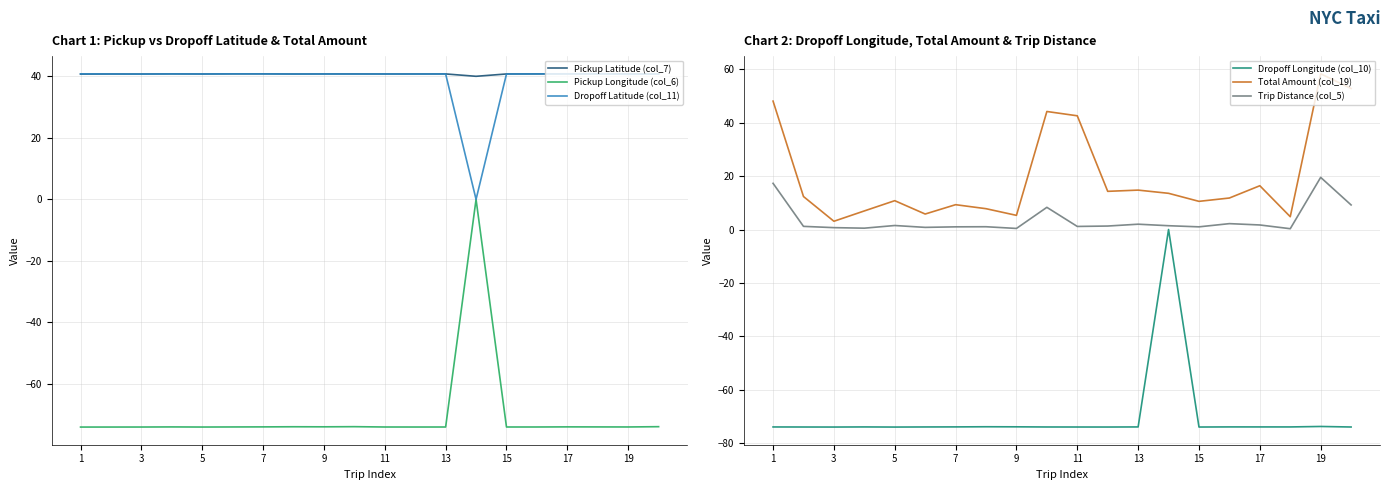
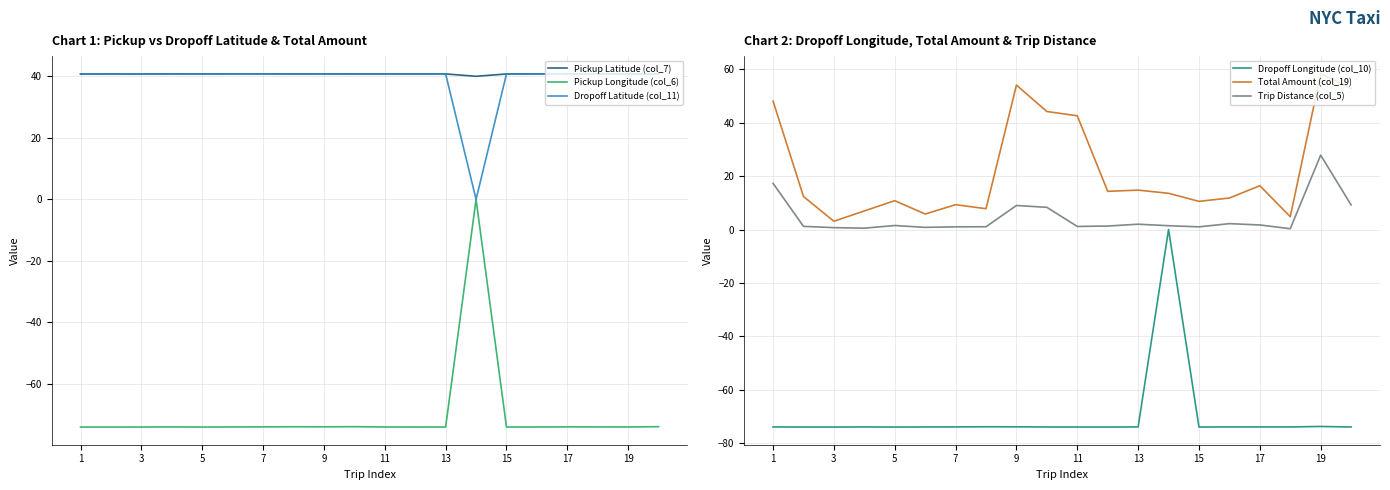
Chart 2: Dropoff Longitude, Total Amount & Trip Distance, Total Amount (col_19), 9: 5 -> 54
Chart 2: Dropoff Longitude, Total Amount & Trip Distance, Trip Distance (col_5), 9: 0 -> 9
Chart 2: Dropoff Longitude, Total Amount & Trip Distance, Trip Distance (col_5), 19: 20 -> 28
